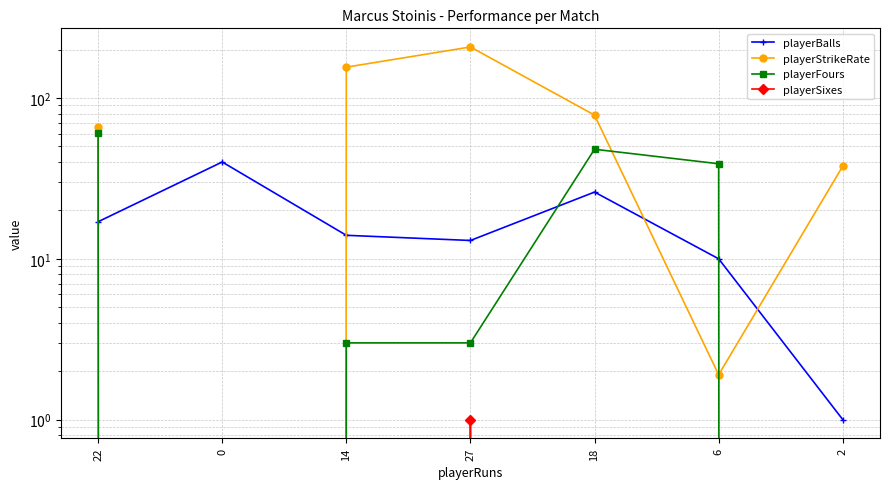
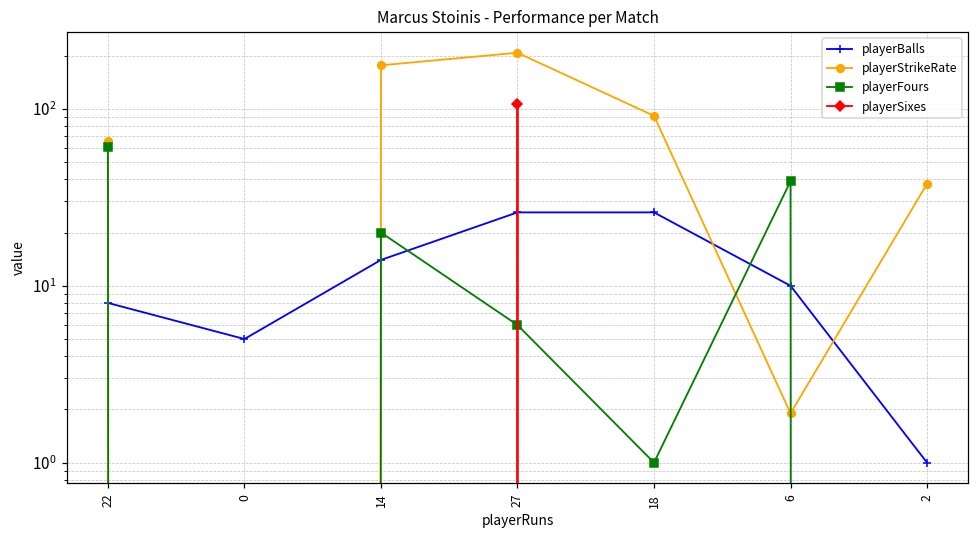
playerBalls, 22: 17 -> 8
playerBalls, 0: 40 -> 5
playerStrikeRate, 14: 160 -> 180
playerFours, 14: 3 -> 20
playerBalls, 27: 13 -> 26
playerFours, 27: 3 -> 6
playerSixes, 27: 1 -> 110
playerStrikeRate, 18: 80 -> 90
playerFours, 18: 48 -> 1
